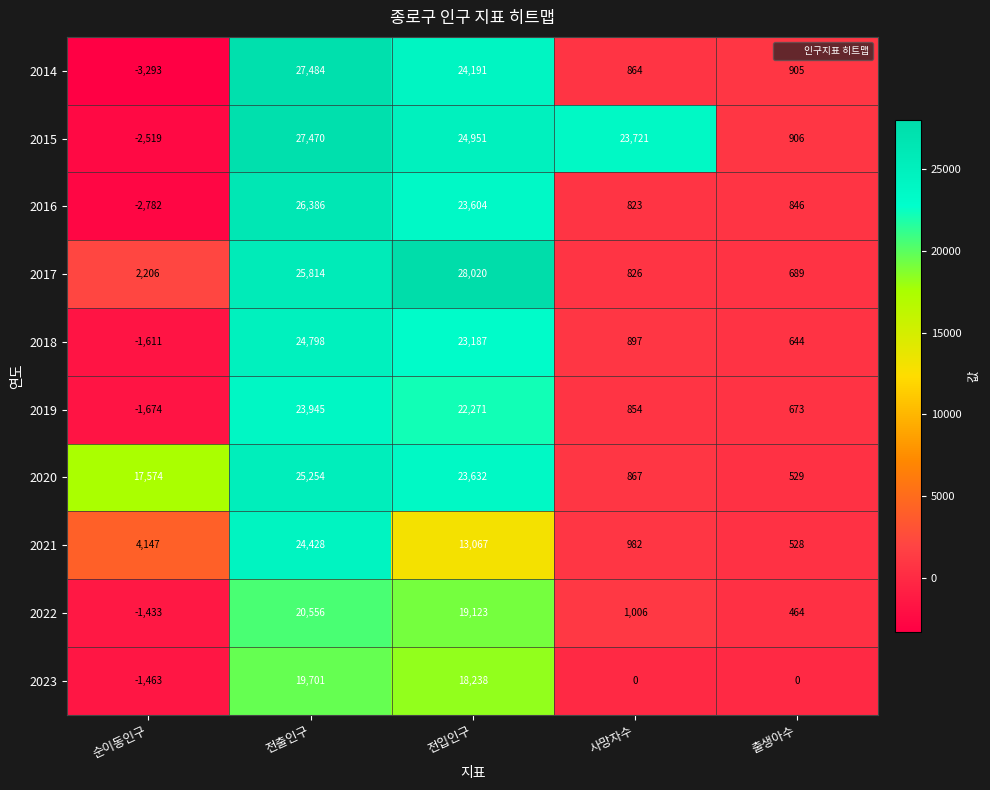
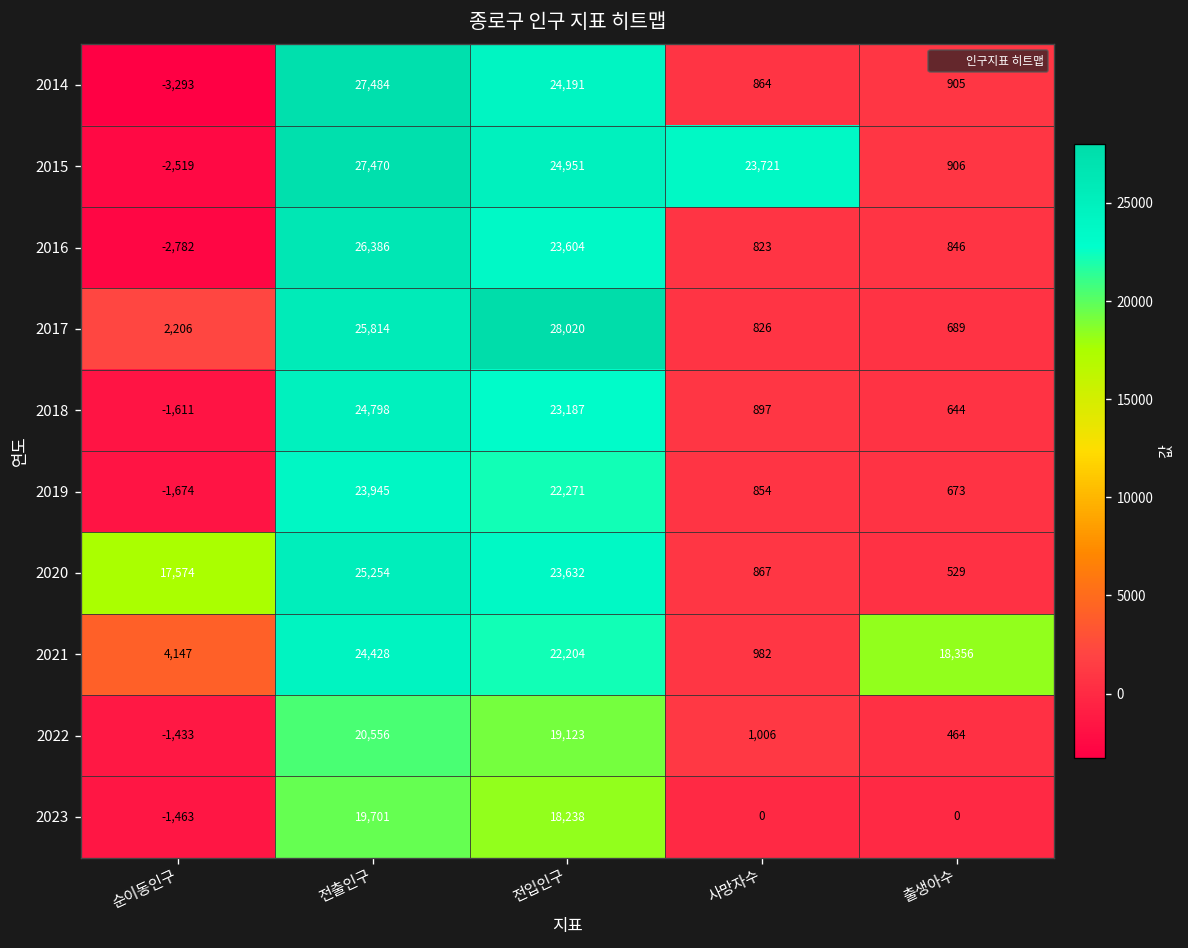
2021, 전입인구: 13,067 -> 22,204
2021, 출생아수: 528 -> 18,356
